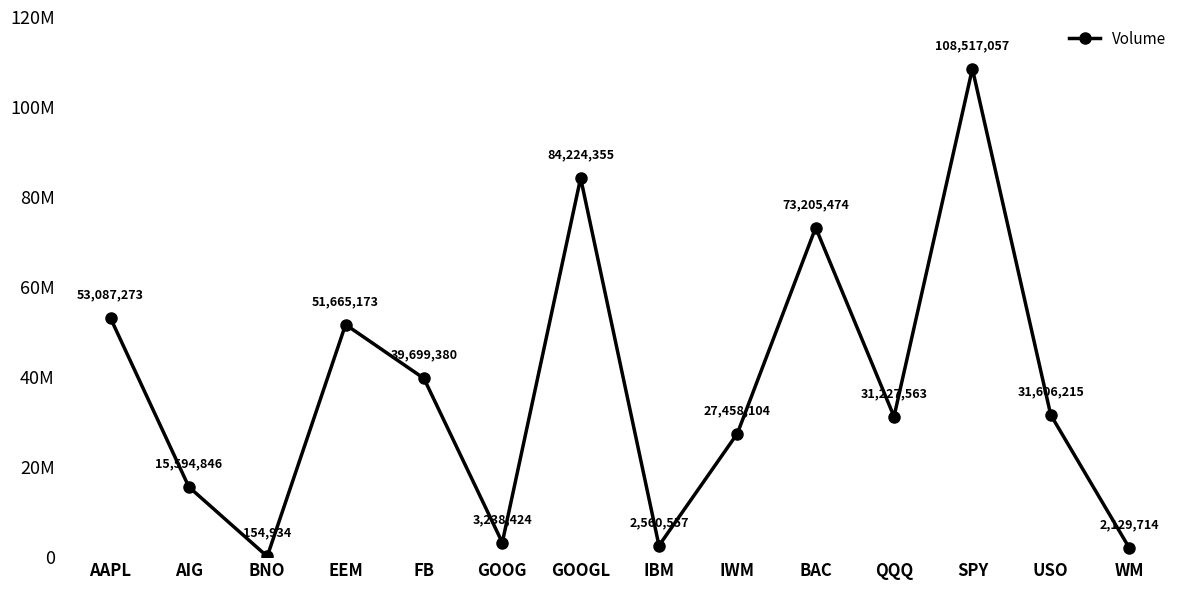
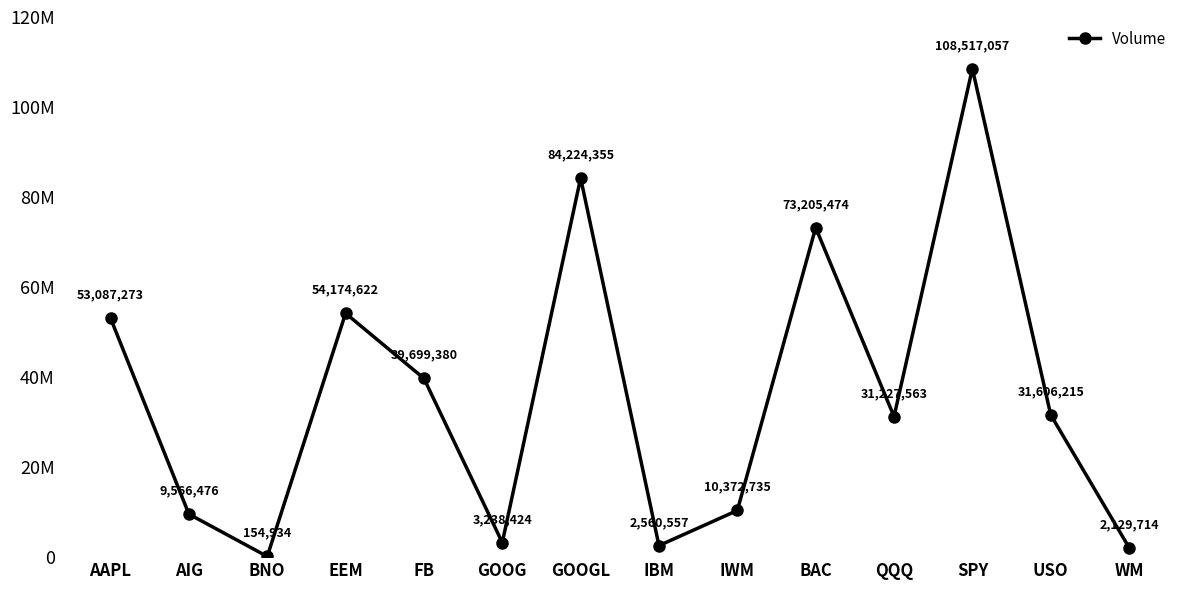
AIG: 15,594,846 -> 9,566,476
EEM: 51,665,173 -> 54,174,622
IWM: 27,458,104 -> 10,372,735
